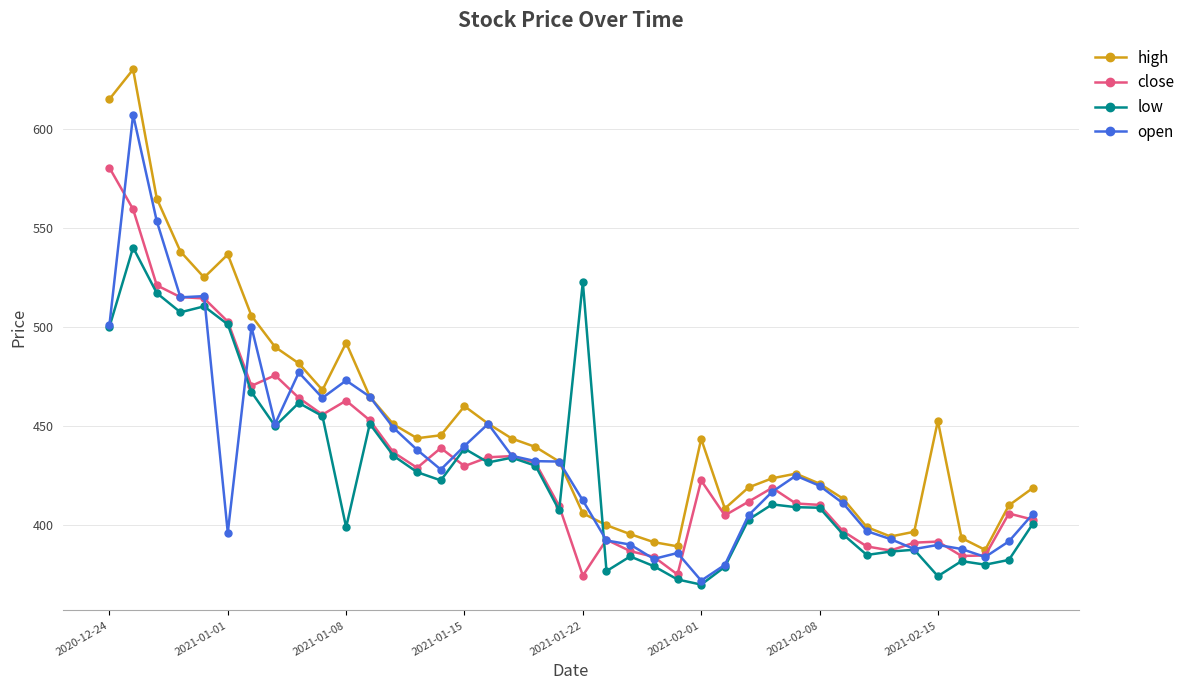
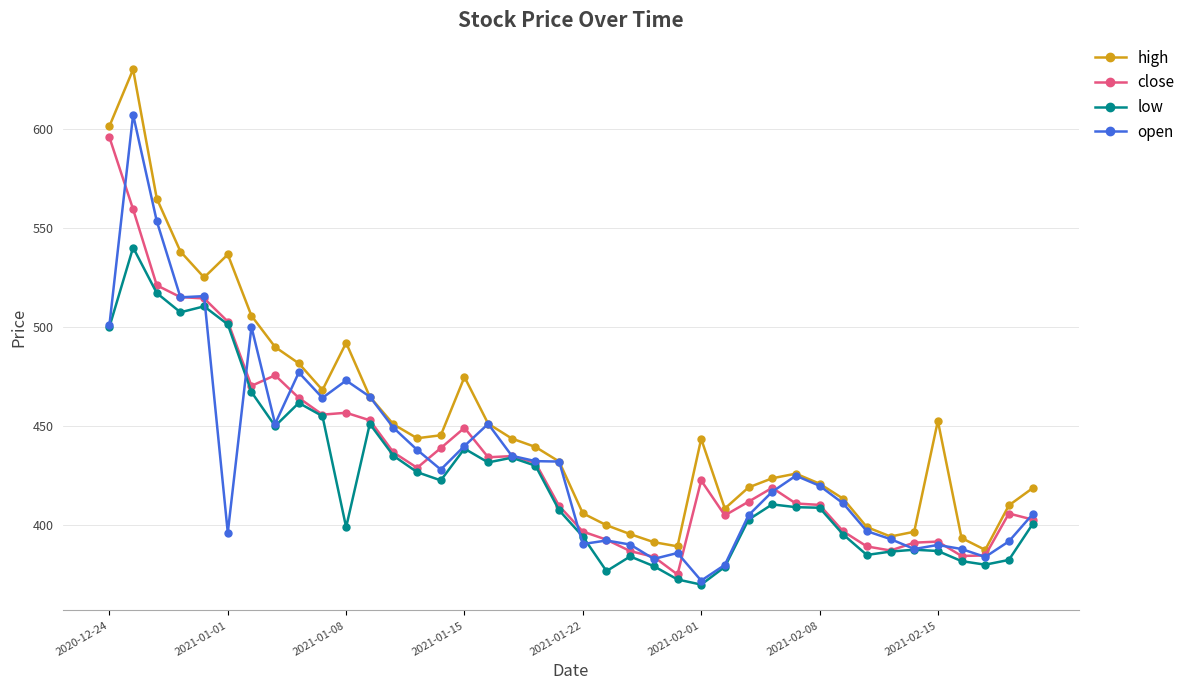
high, 2020-12-24: 615 -> 601
close, 2020-12-24: 580 -> 596
close, 2021-01-08: 463 -> 457
high, 2021-01-15: 460 -> 475
close, 2021-01-15: 430 -> 449
close, 2021-01-22: 375 -> 397
low, 2021-01-22: 523 -> 394
open, 2021-01-22: 413 -> 391
low, 2021-02-15: 374 -> 387
